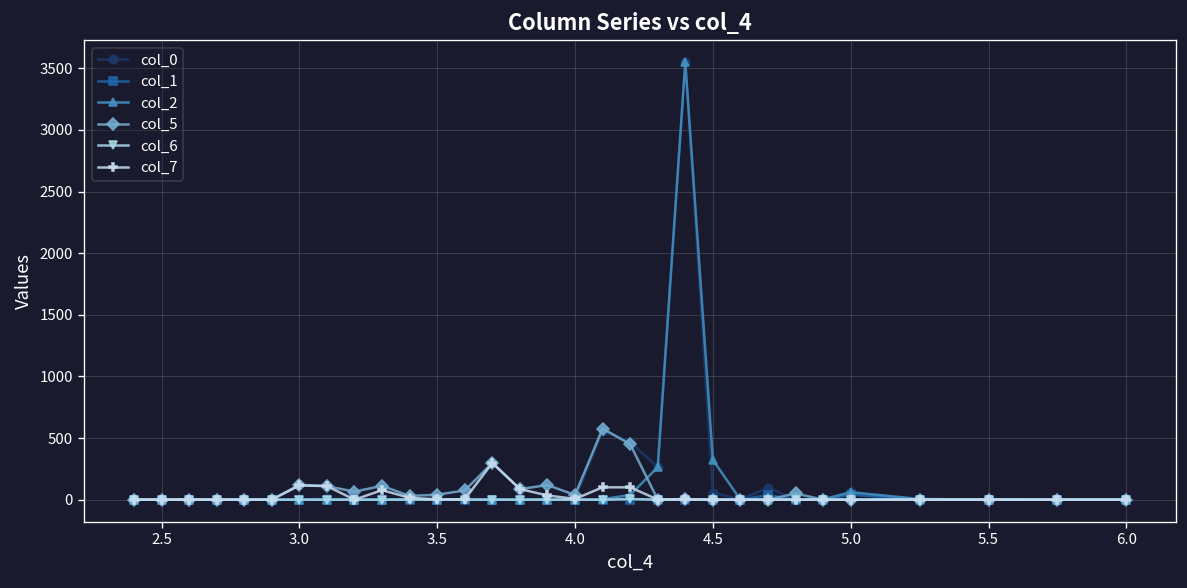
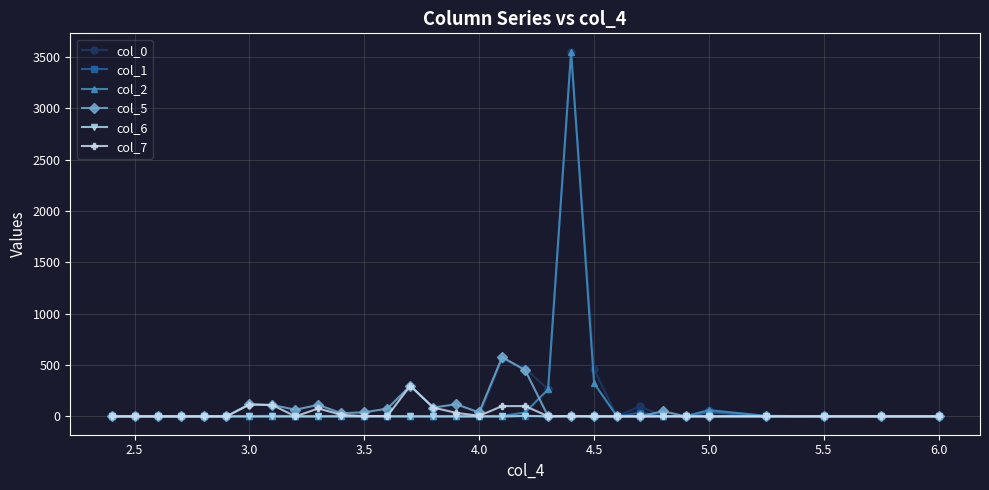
col_0, 4.5: 60 -> 460
